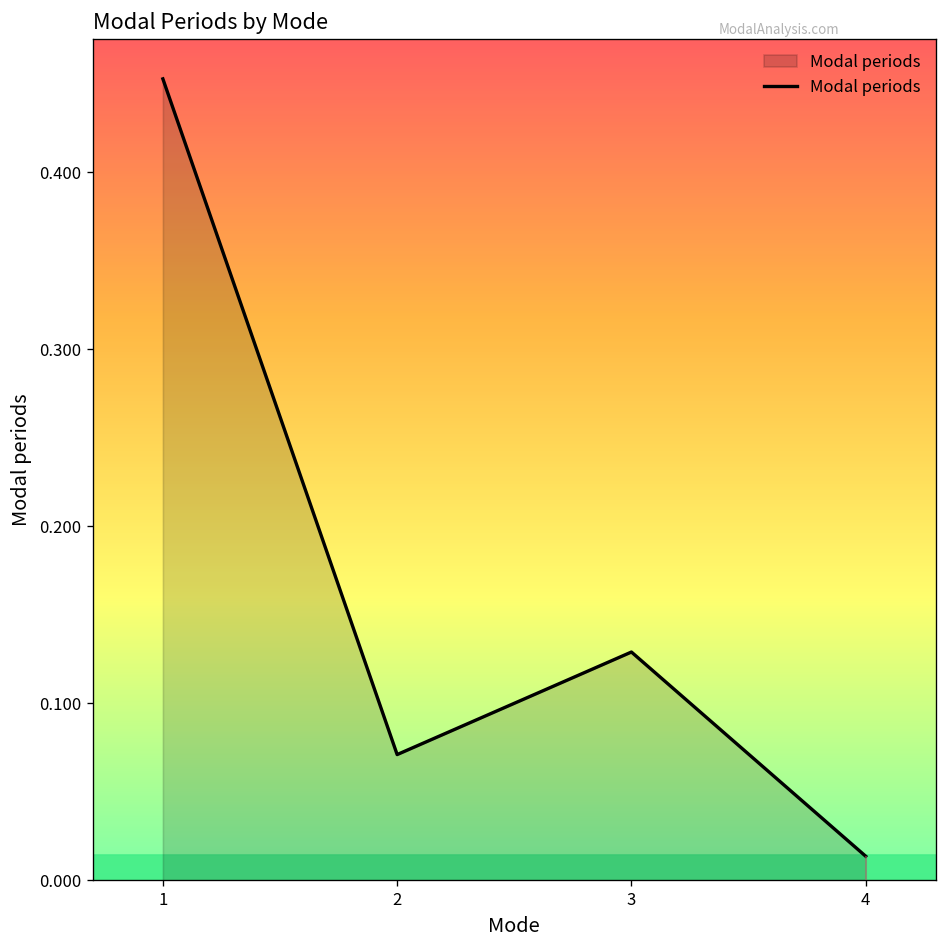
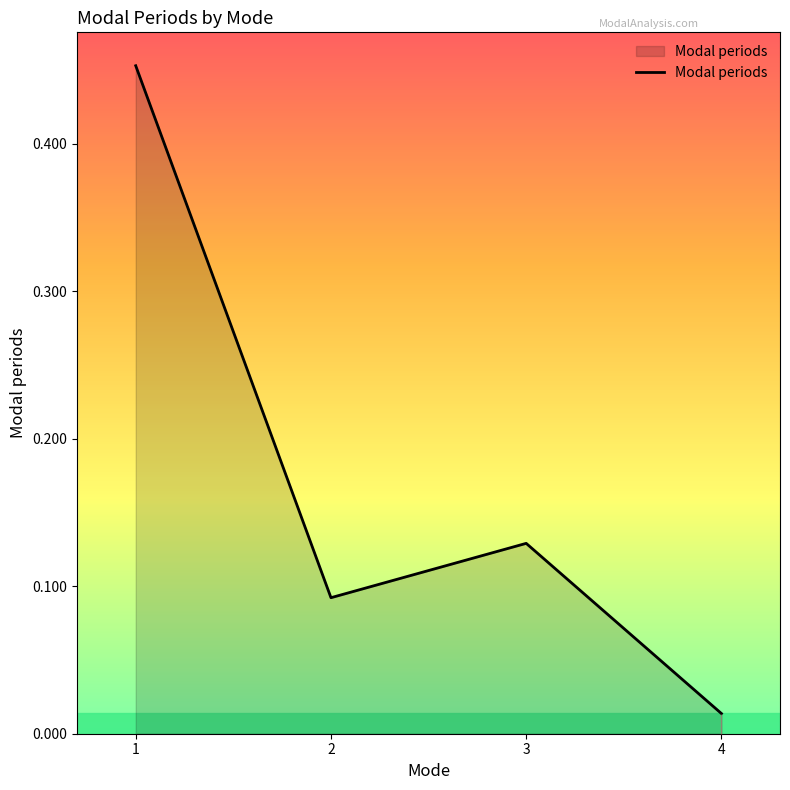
2: 0.071 -> 0.092
